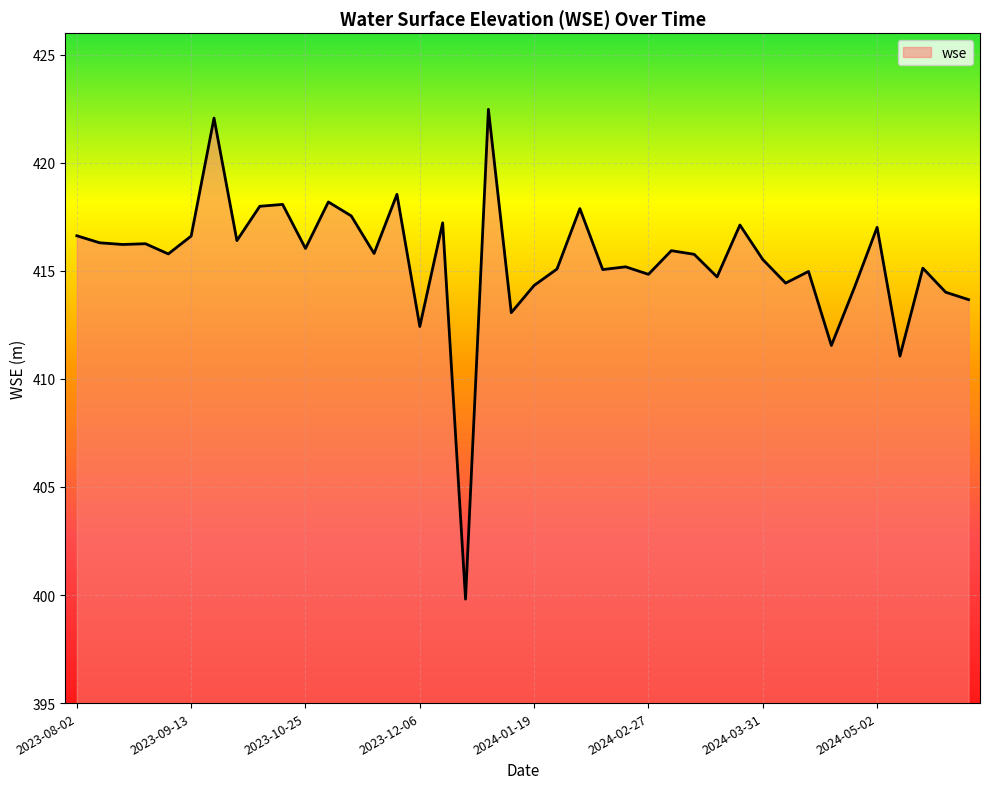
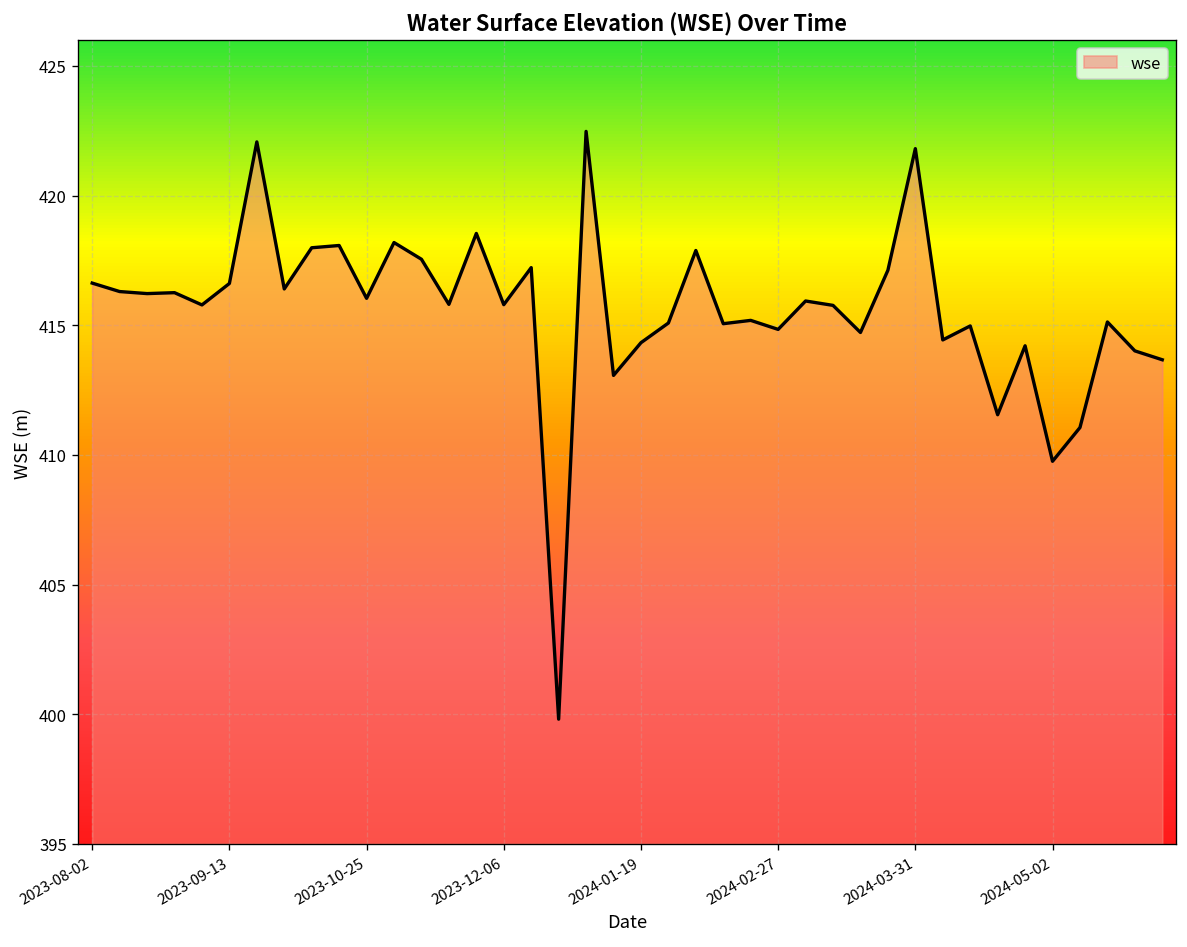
2023-12-06: 412.4 -> 415.8
2024-03-31: 415.5 -> 421.8
2024-05-02: 417.0 -> 409.8
